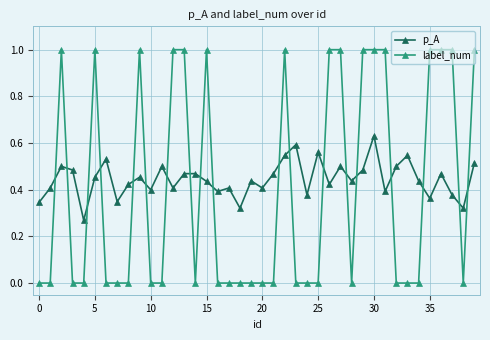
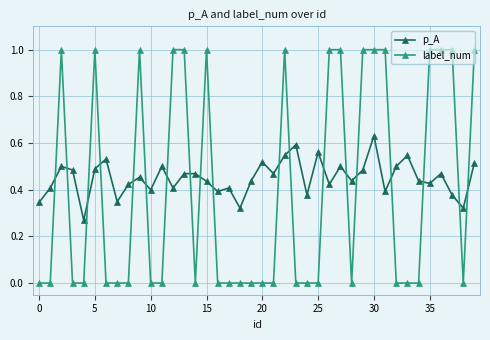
p_A, 5: 0.45 -> 0.49
p_A, 20: 0.41 -> 0.52
p_A, 35: 0.36 -> 0.43
